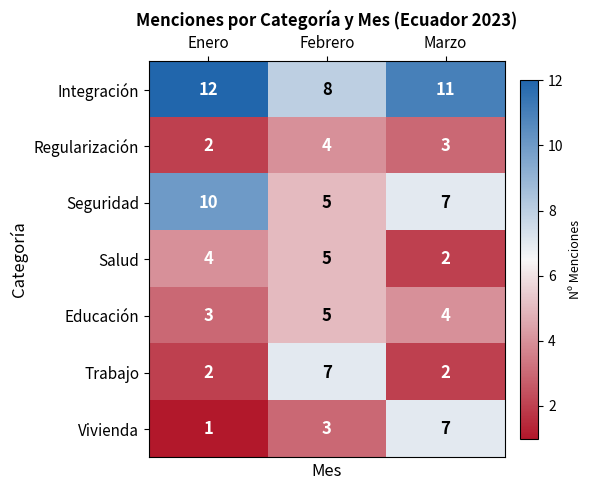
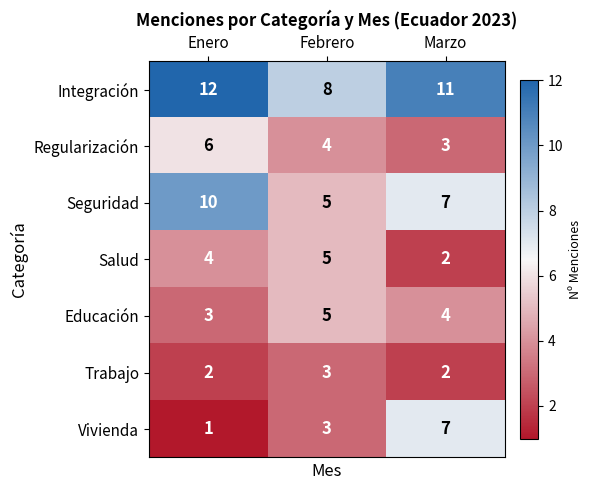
Regularización, Enero: 2 -> 6
Trabajo, Febrero: 7 -> 3
